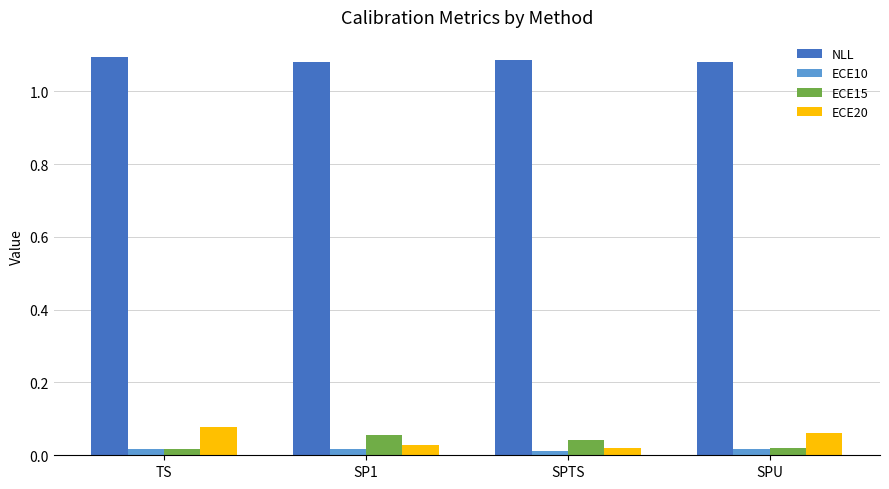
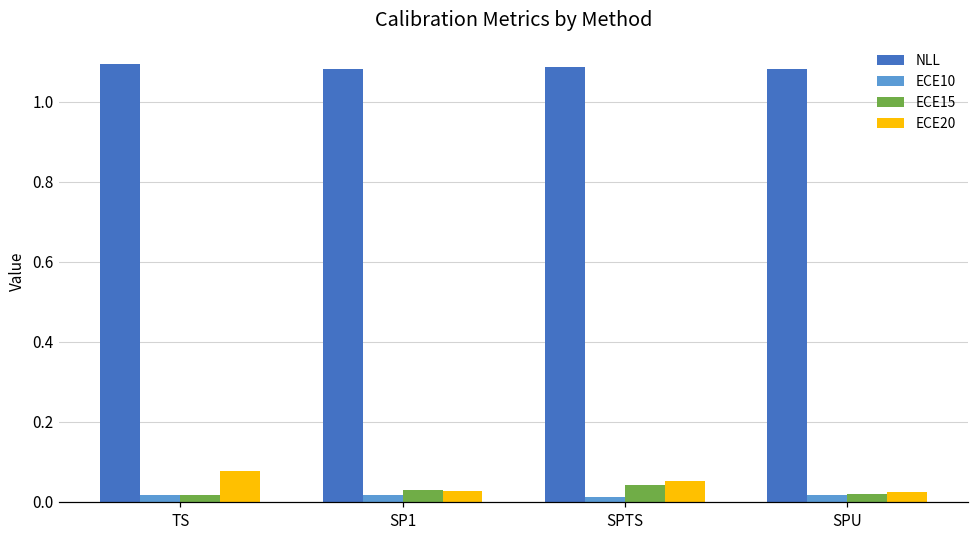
ECE15, SP1: 0.06 -> 0.03
ECE20, SPTS: 0.02 -> 0.05
ECE20, SPU: 0.06 -> 0.02
